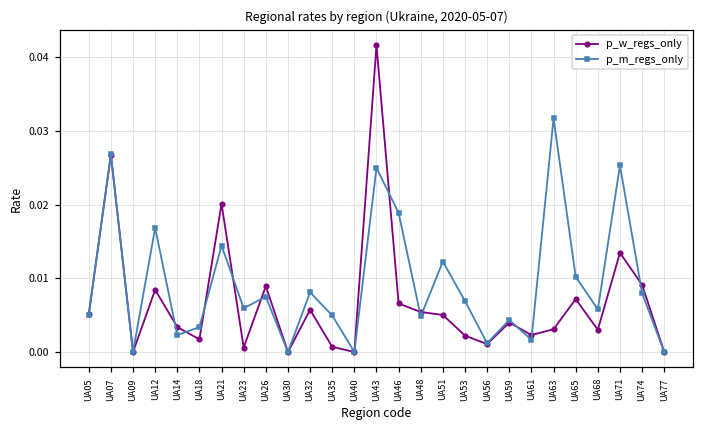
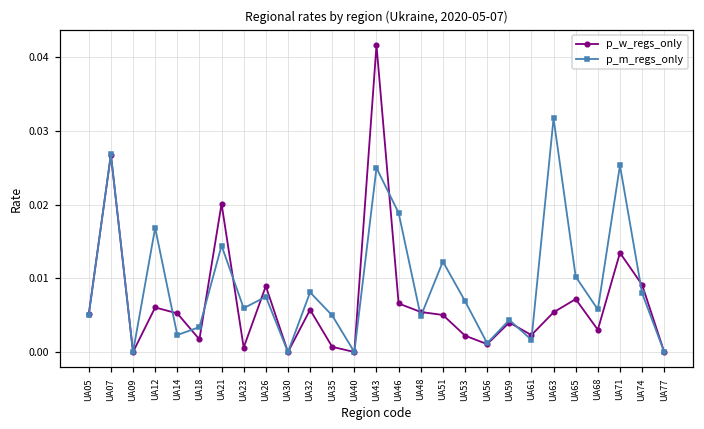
p_w_regs_only, UA12: 0.008 -> 0.006
p_w_regs_only, UA14: 0.003 -> 0.005
p_w_regs_only, UA63: 0.003 -> 0.005
